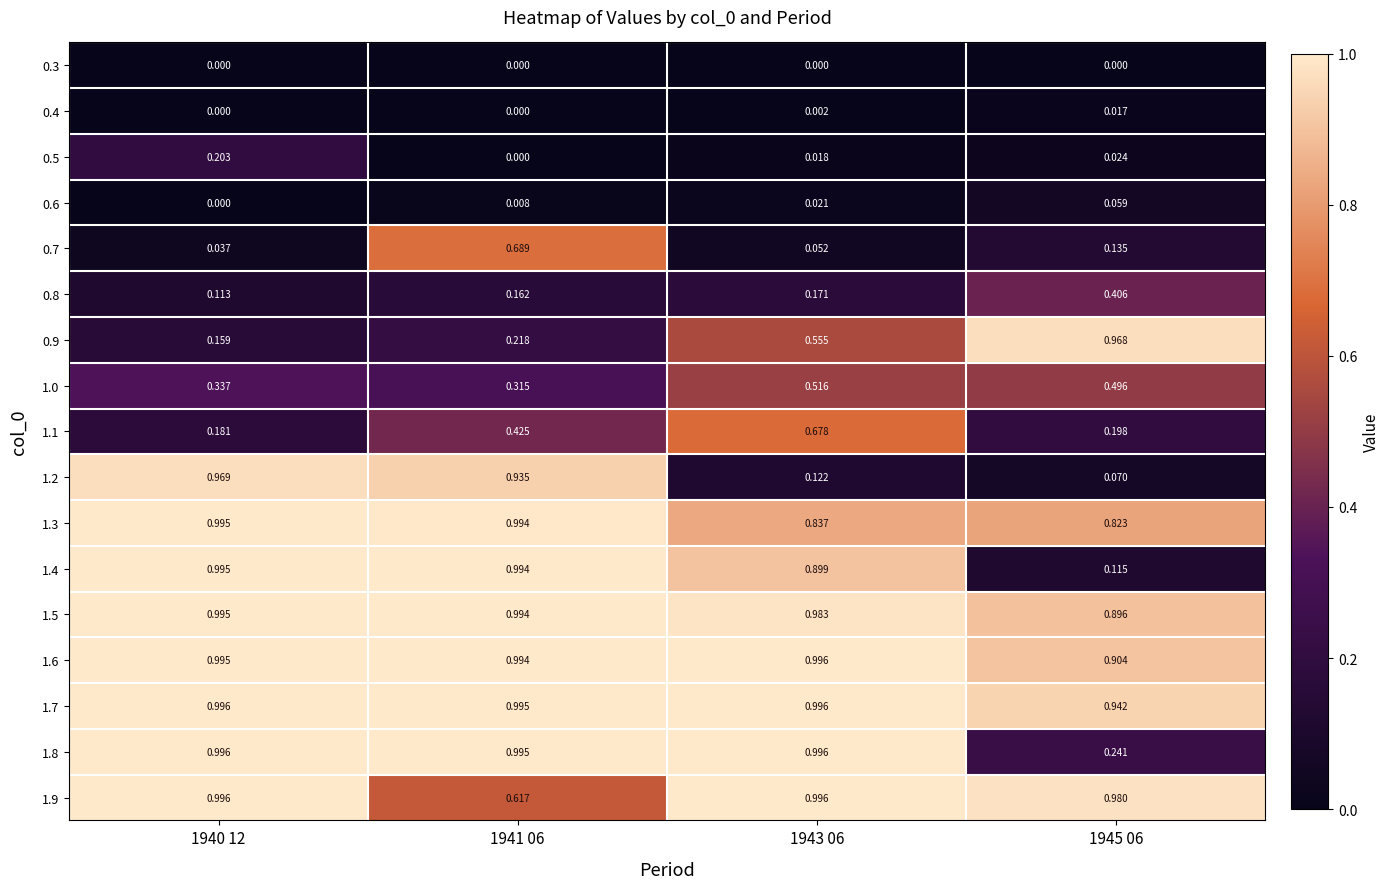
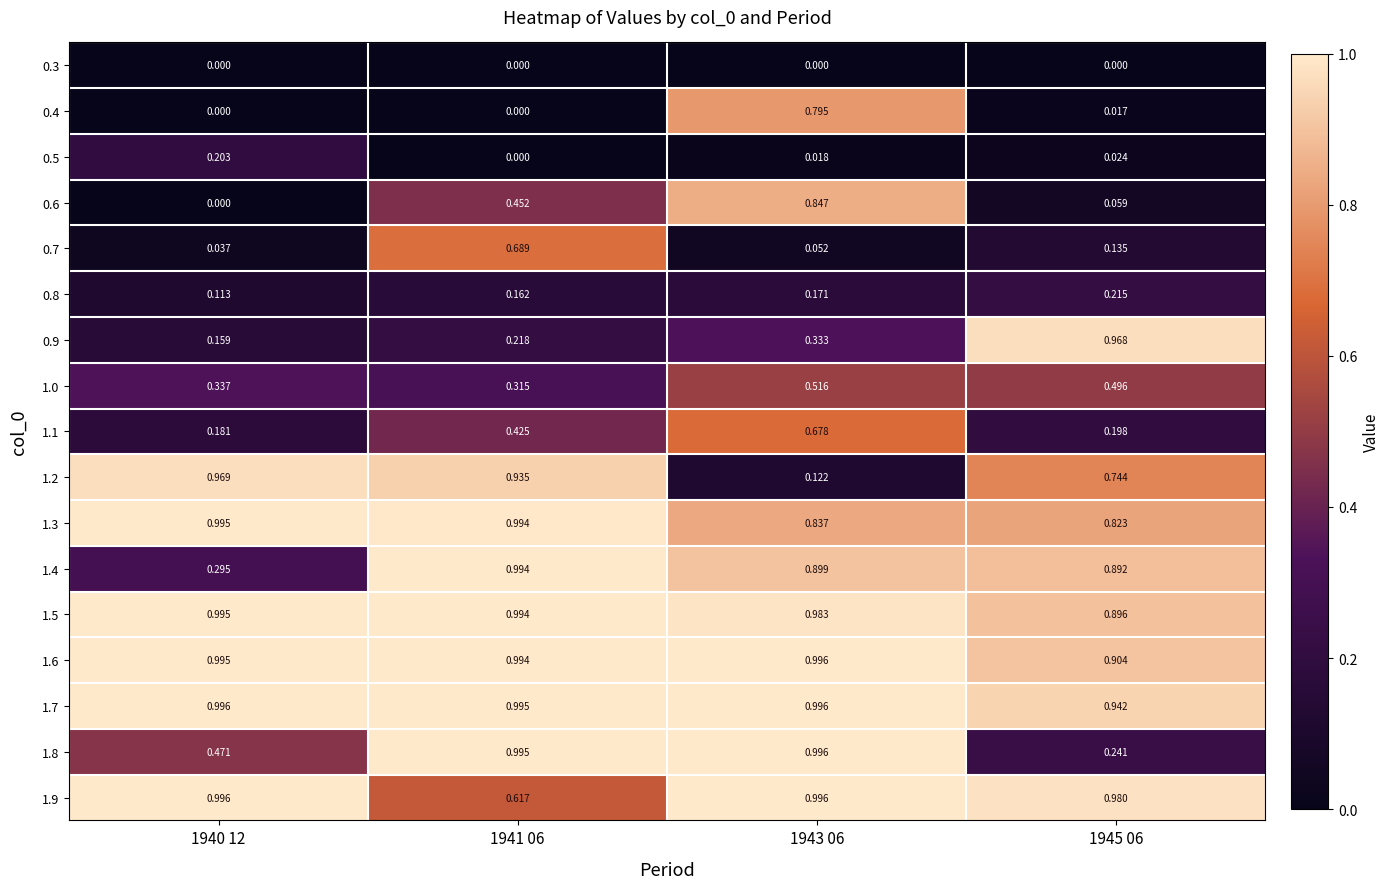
0.4, 1943 06: 0.002 -> 0.795
0.6, 1941 06: 0.008 -> 0.452
0.6, 1943 06: 0.021 -> 0.847
0.8, 1945 06: 0.406 -> 0.215
0.9, 1943 06: 0.555 -> 0.333
1.2, 1945 06: 0.070 -> 0.744
1.4, 1940 12: 0.995 -> 0.295
1.4, 1945 06: 0.115 -> 0.892
1.8, 1940 12: 0.996 -> 0.471
